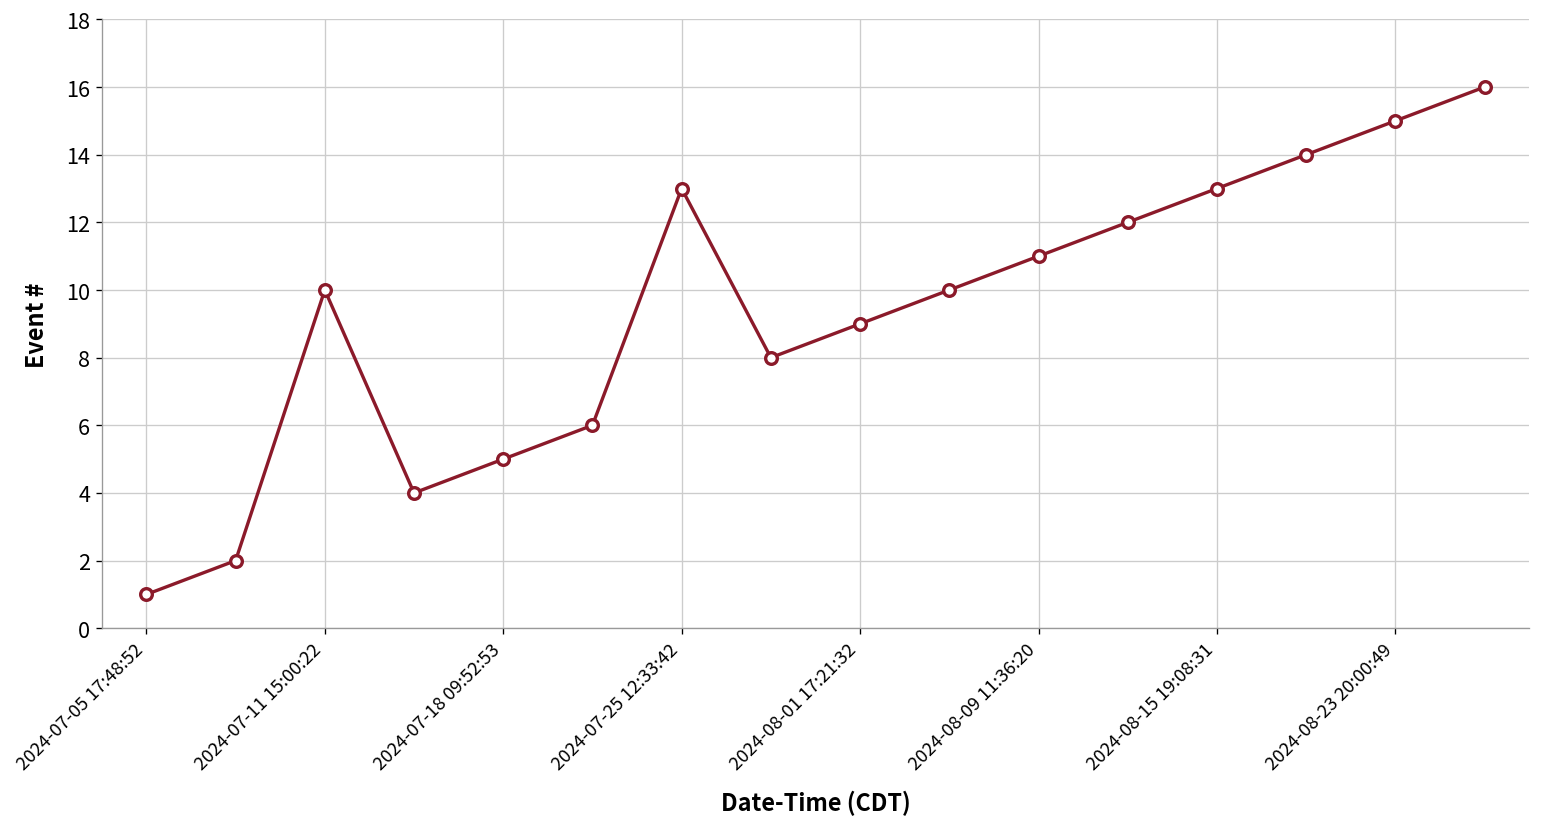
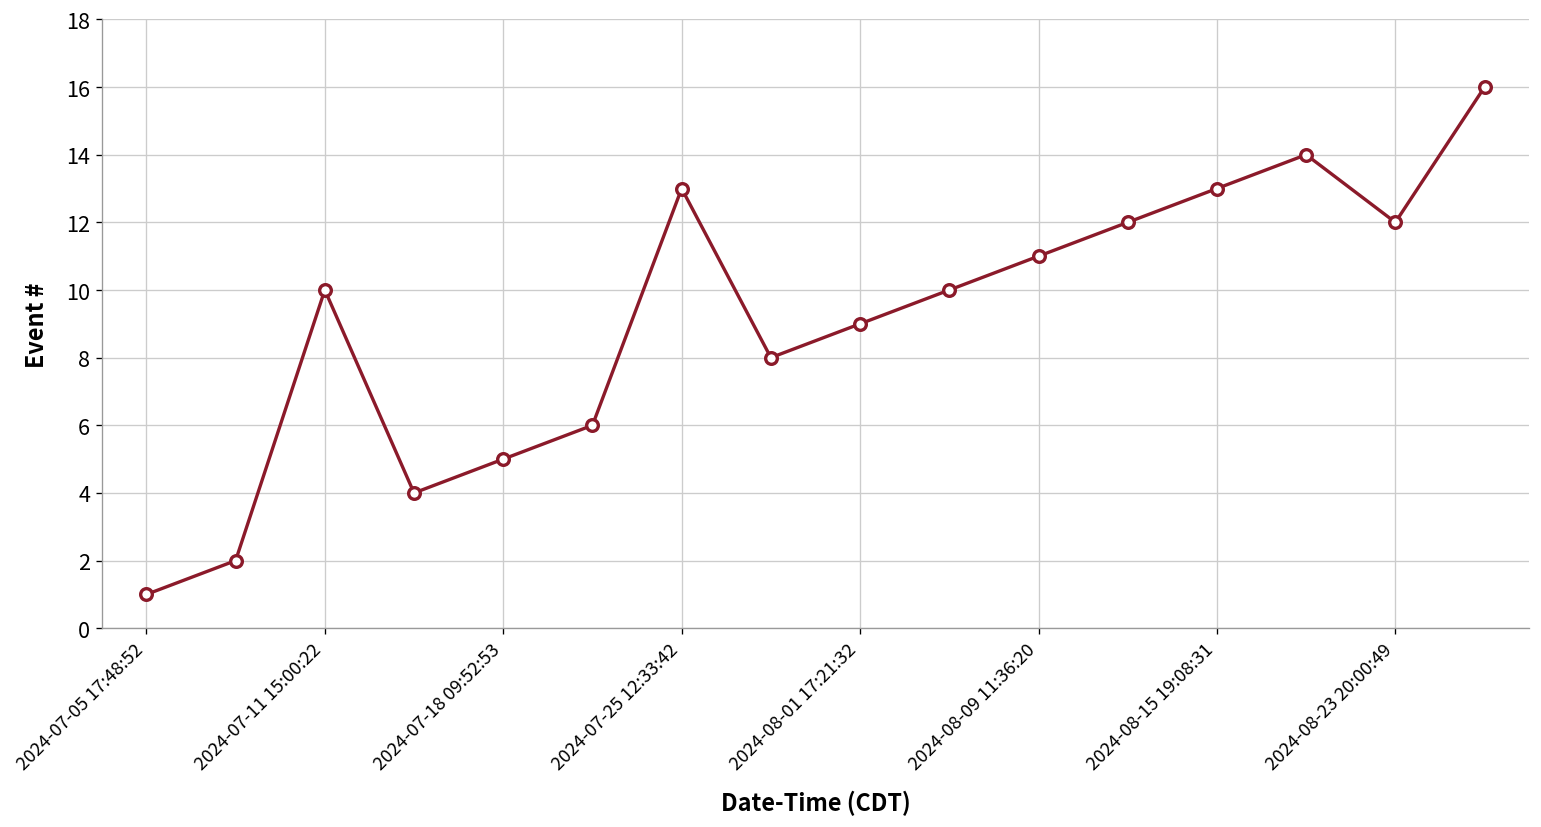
2024-08-23 20:00:49: 15 -> 12
